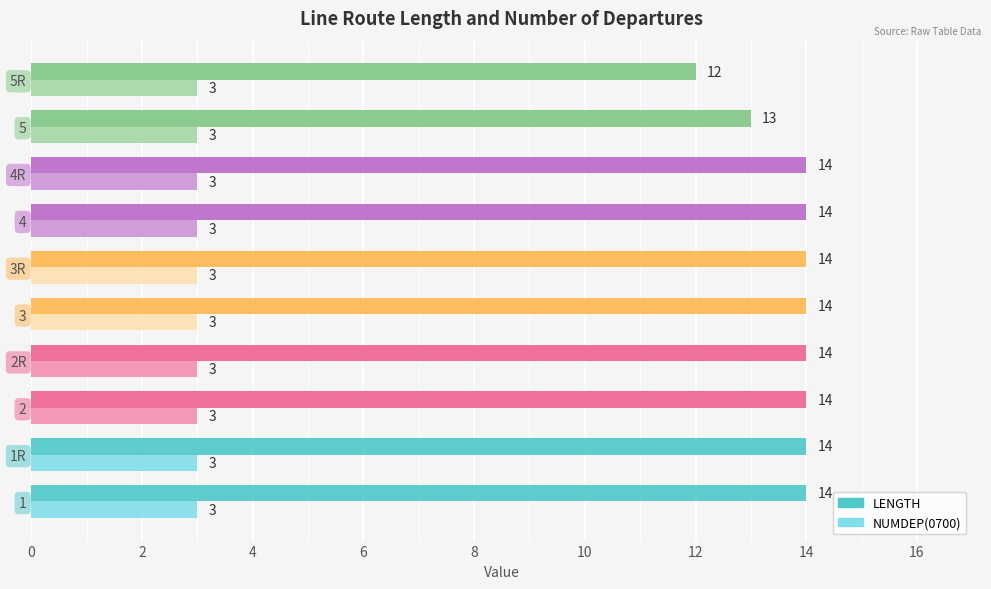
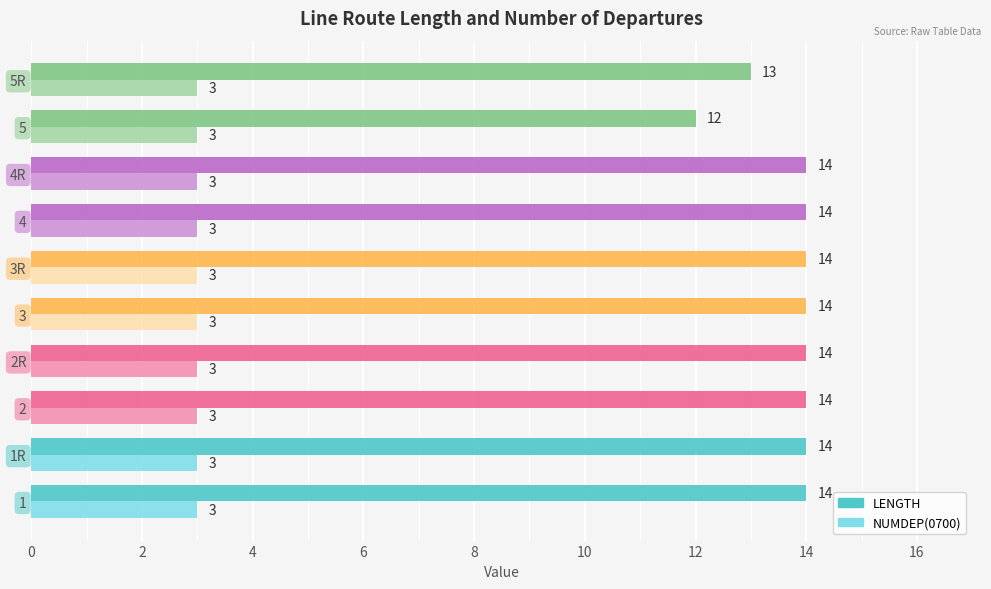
LENGTH, 5R: 12 -> 13
LENGTH, 5: 13 -> 12
